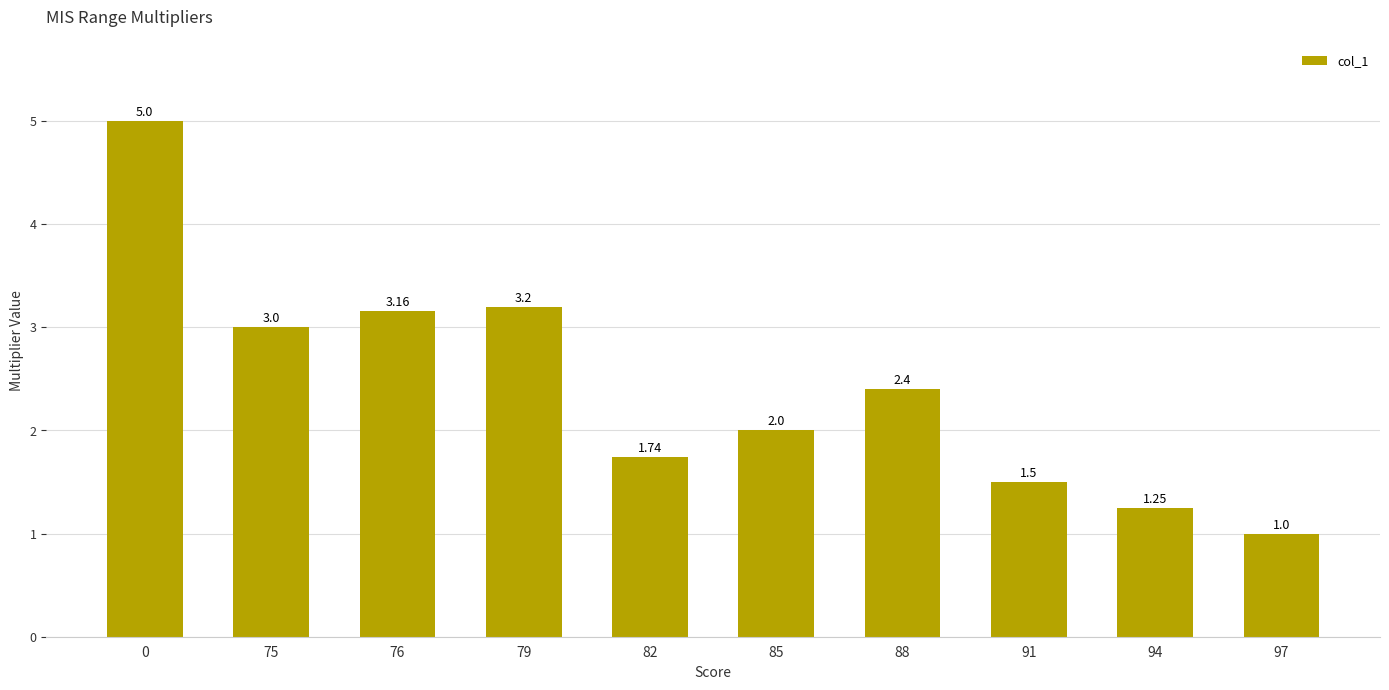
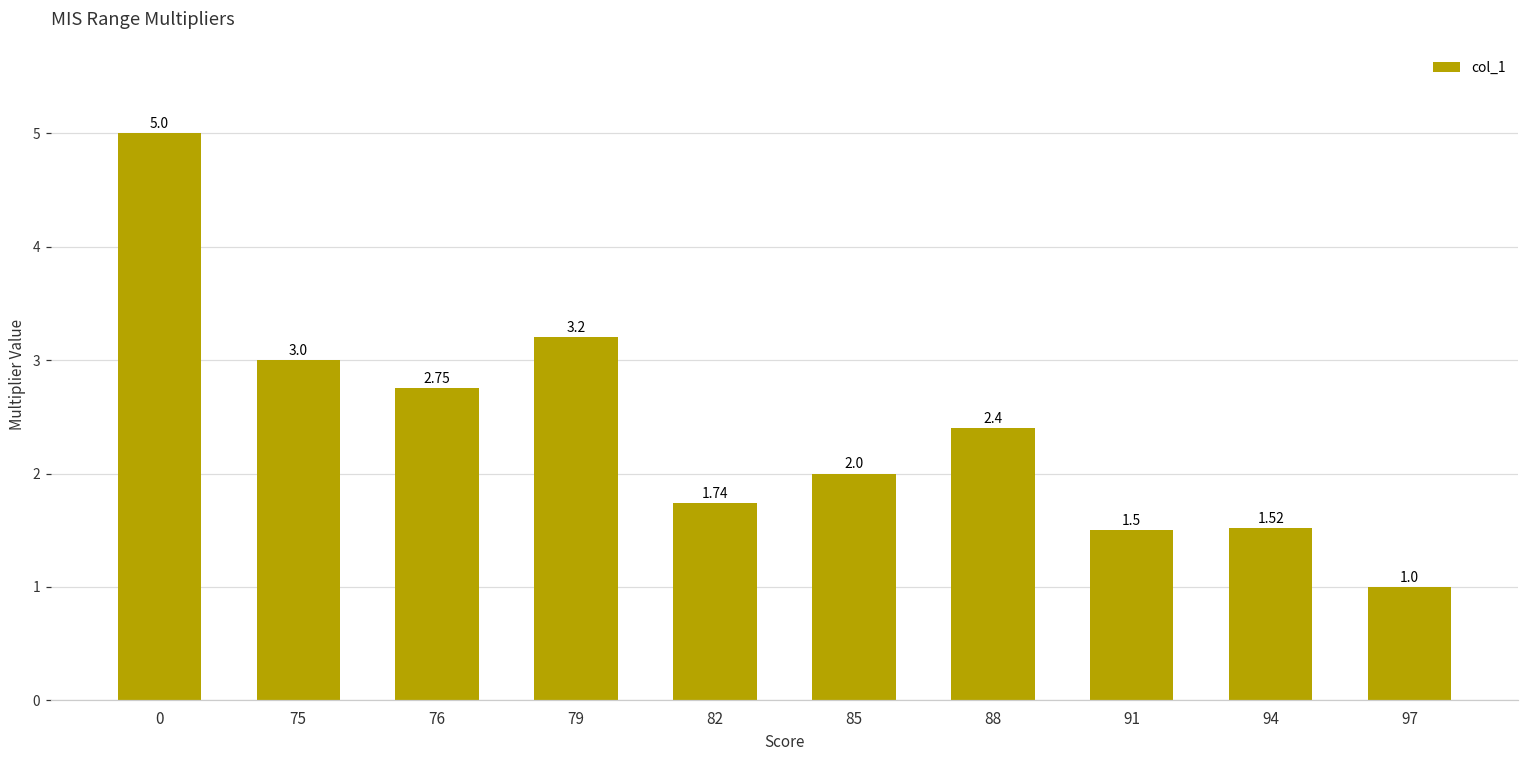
76: 3.16 -> 2.75
94: 1.25 -> 1.52
